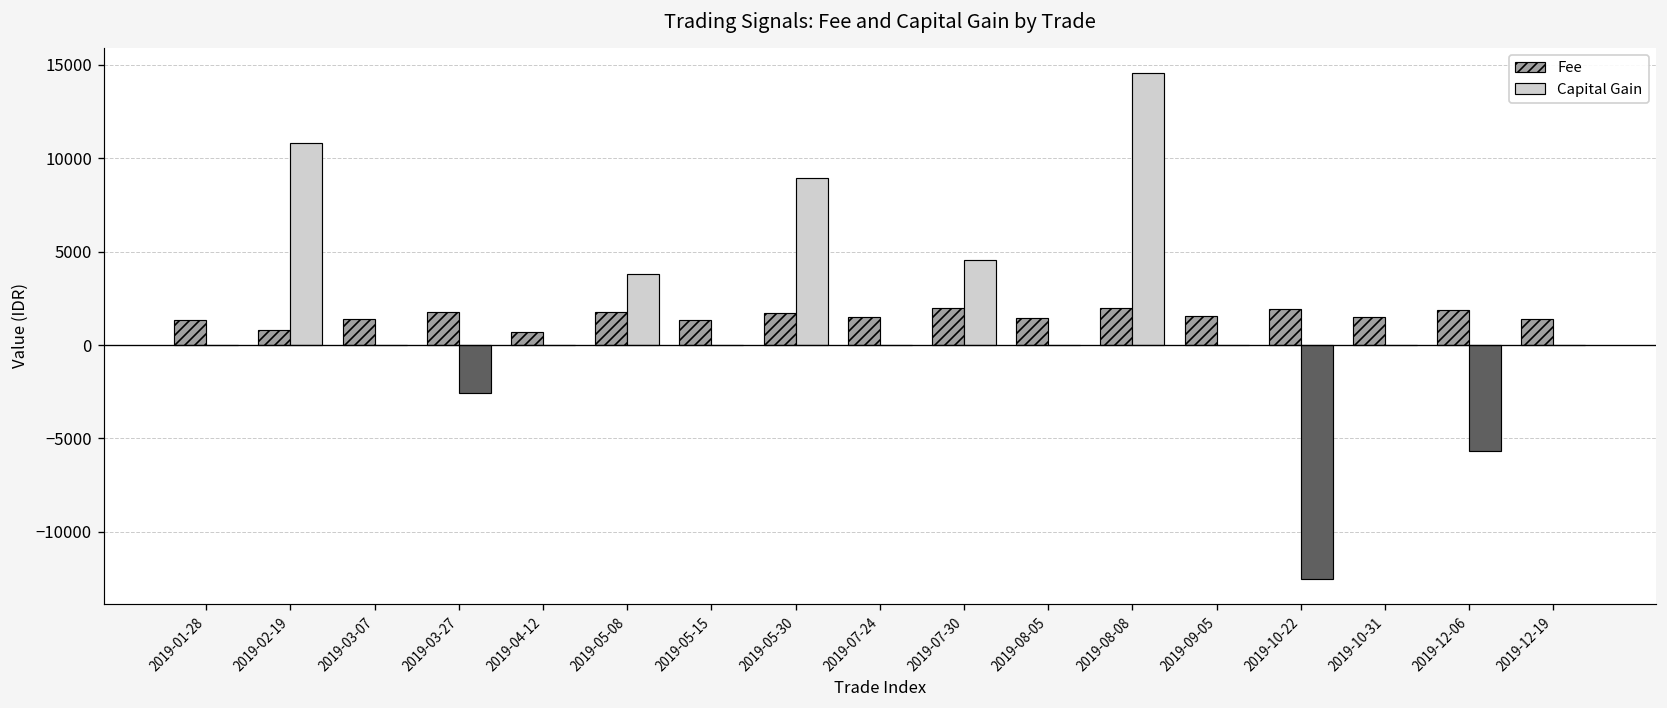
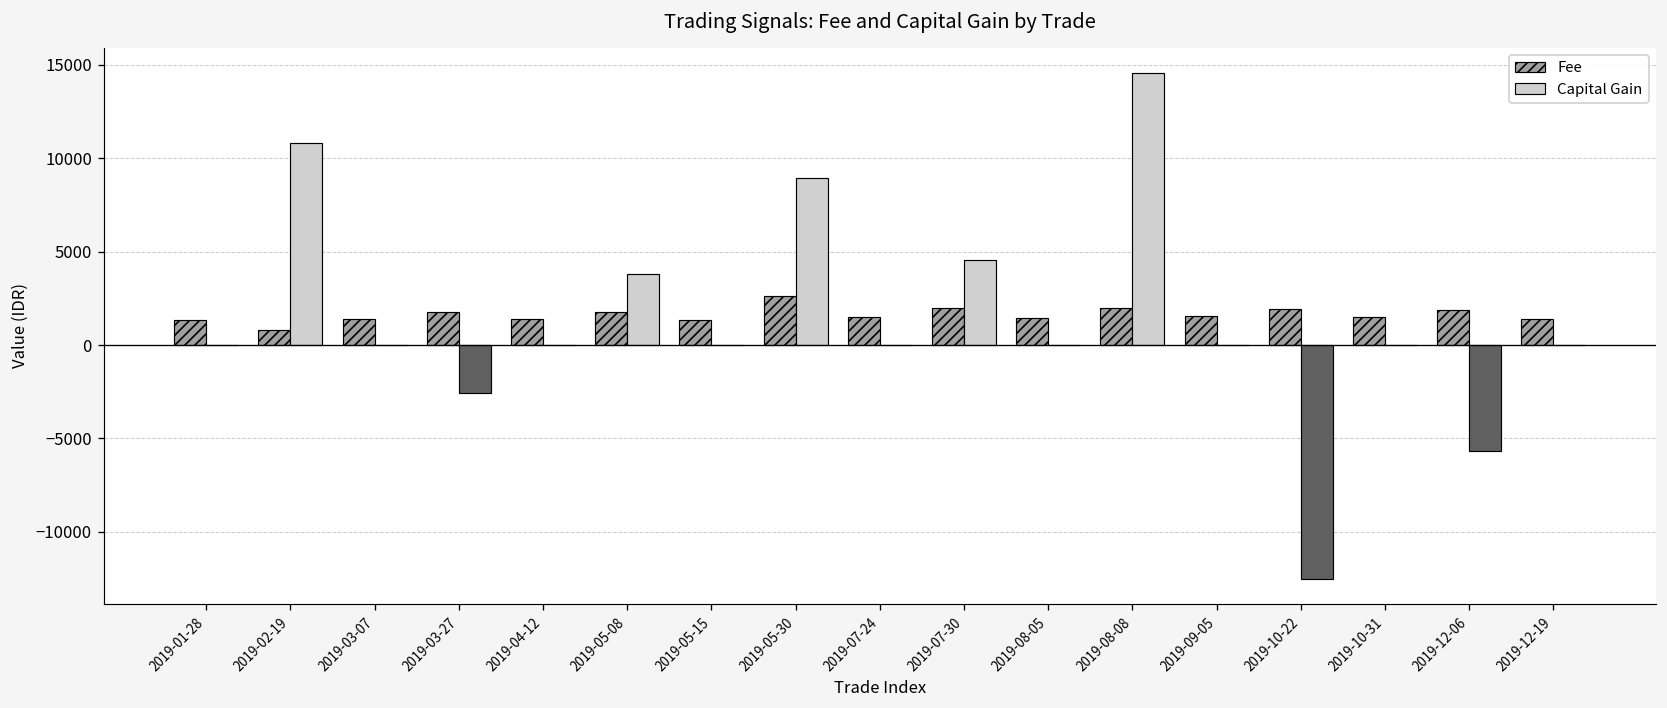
Fee, 2019-04-12: 700 -> 1400
Fee, 2019-05-30: 1700 -> 2600
